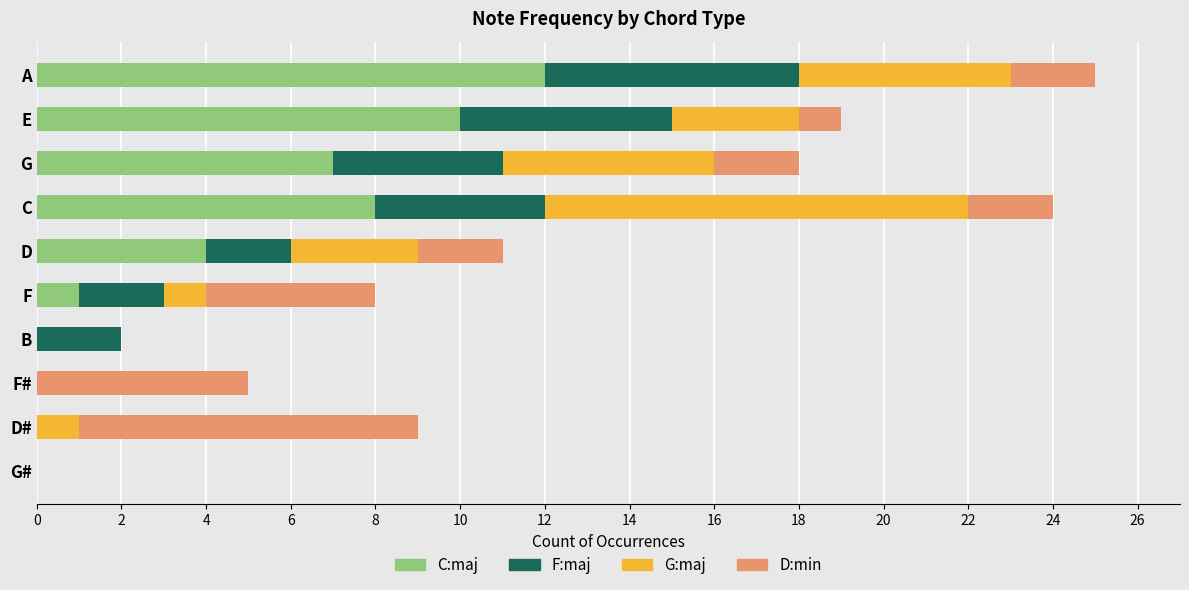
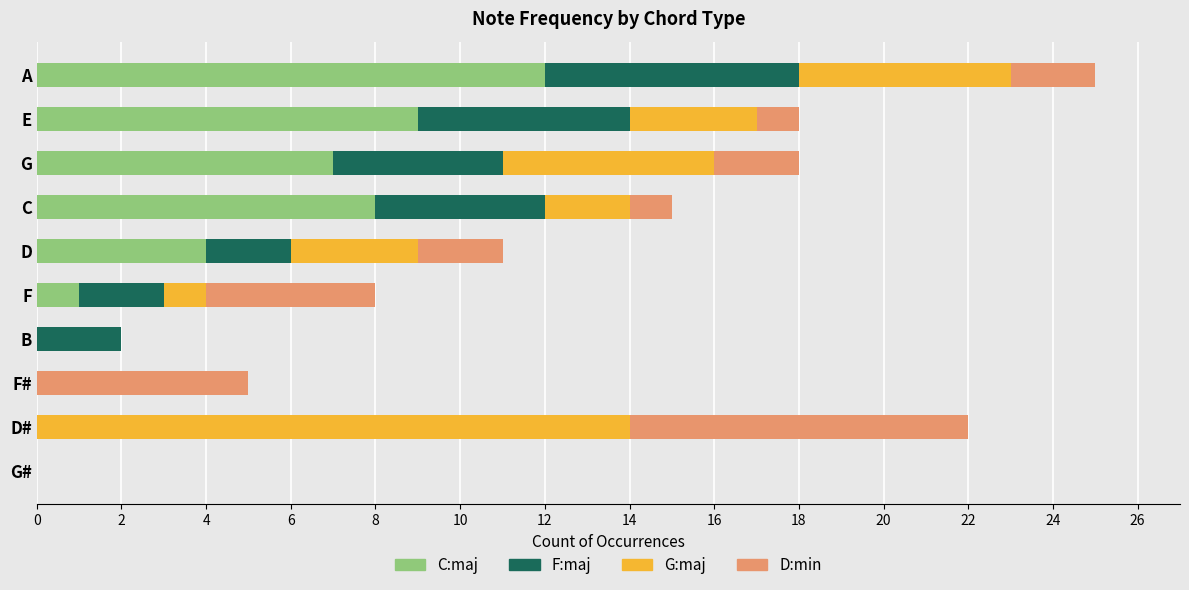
C:maj, E: 10 -> 9
G:maj, C: 10 -> 2
D:min, C: 2 -> 1
G:maj, D#: 1 -> 14
